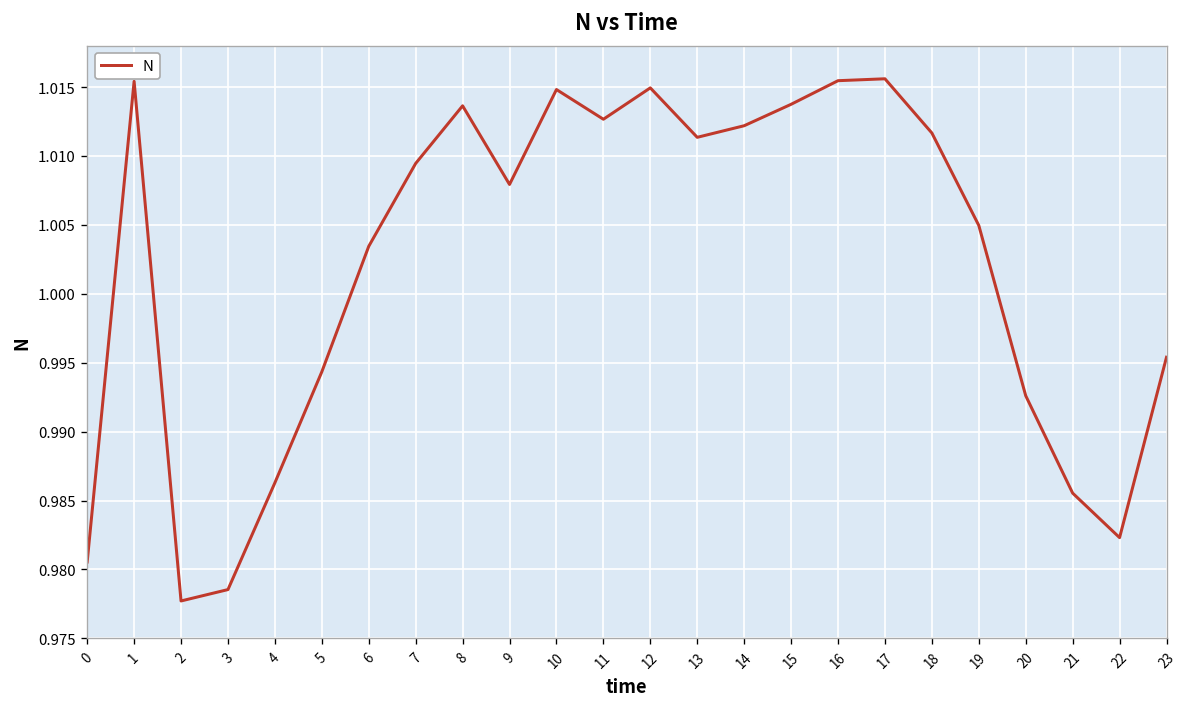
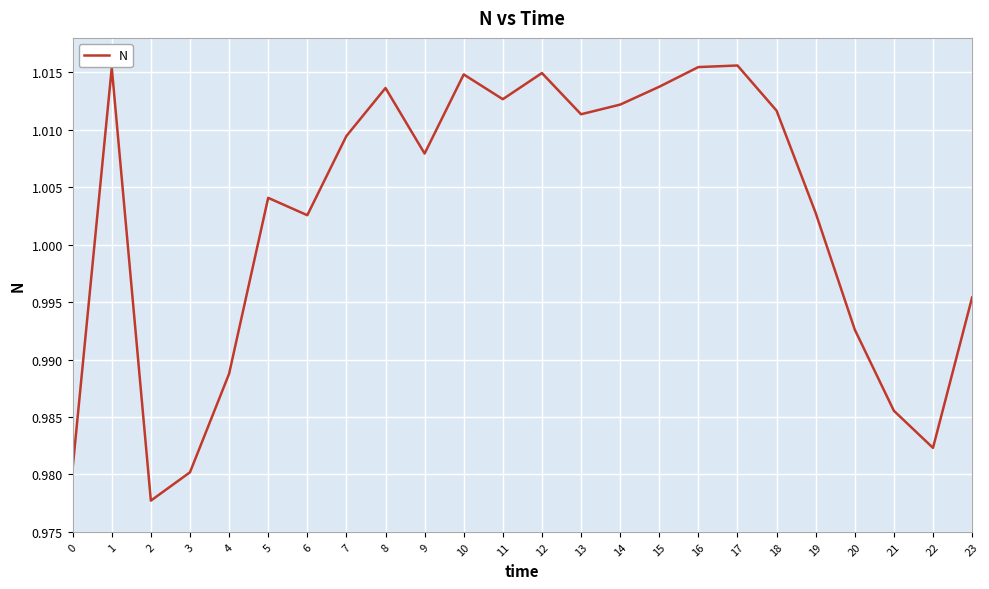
3: 0.9785 -> 0.9802
4: 0.9863 -> 0.9888
5: 0.9943 -> 1.0041
6: 1.0034 -> 1.0026
19: 1.0050 -> 1.0028
